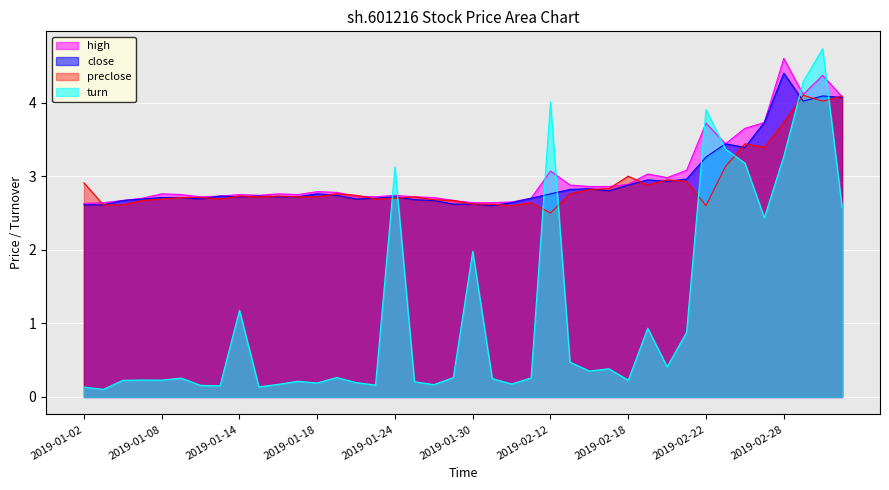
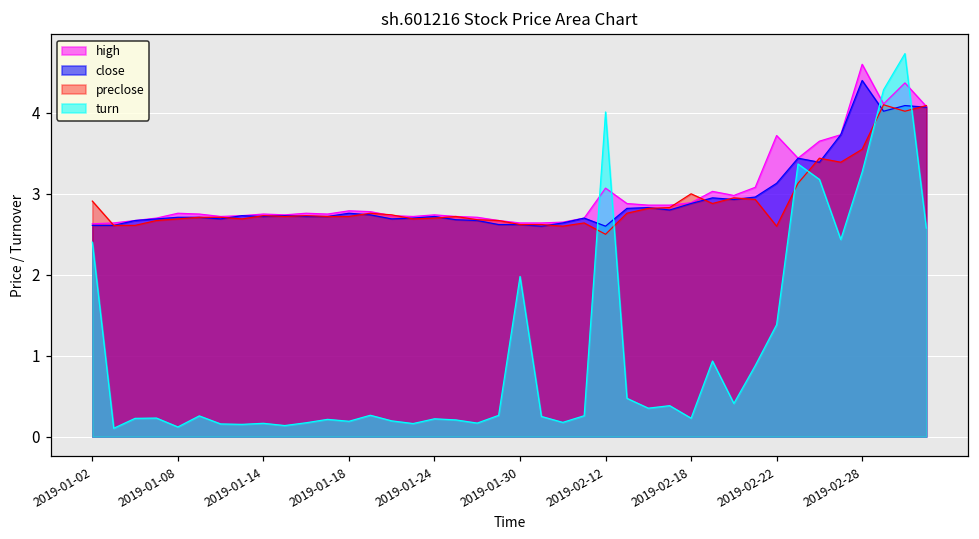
turn, 2019-01-02: 0.1 -> 2.4
turn, 2019-01-08: 0.2 -> 0.1
turn, 2019-01-14: 1.2 -> 0.2
turn, 2019-01-24: 3.1 -> 0.2
close, 2019-02-12: 2.8 -> 2.6
close, 2019-02-22: 3.3 -> 3.1
turn, 2019-02-22: 3.9 -> 1.4
preclose, 2019-02-28: 3.7 -> 3.6
